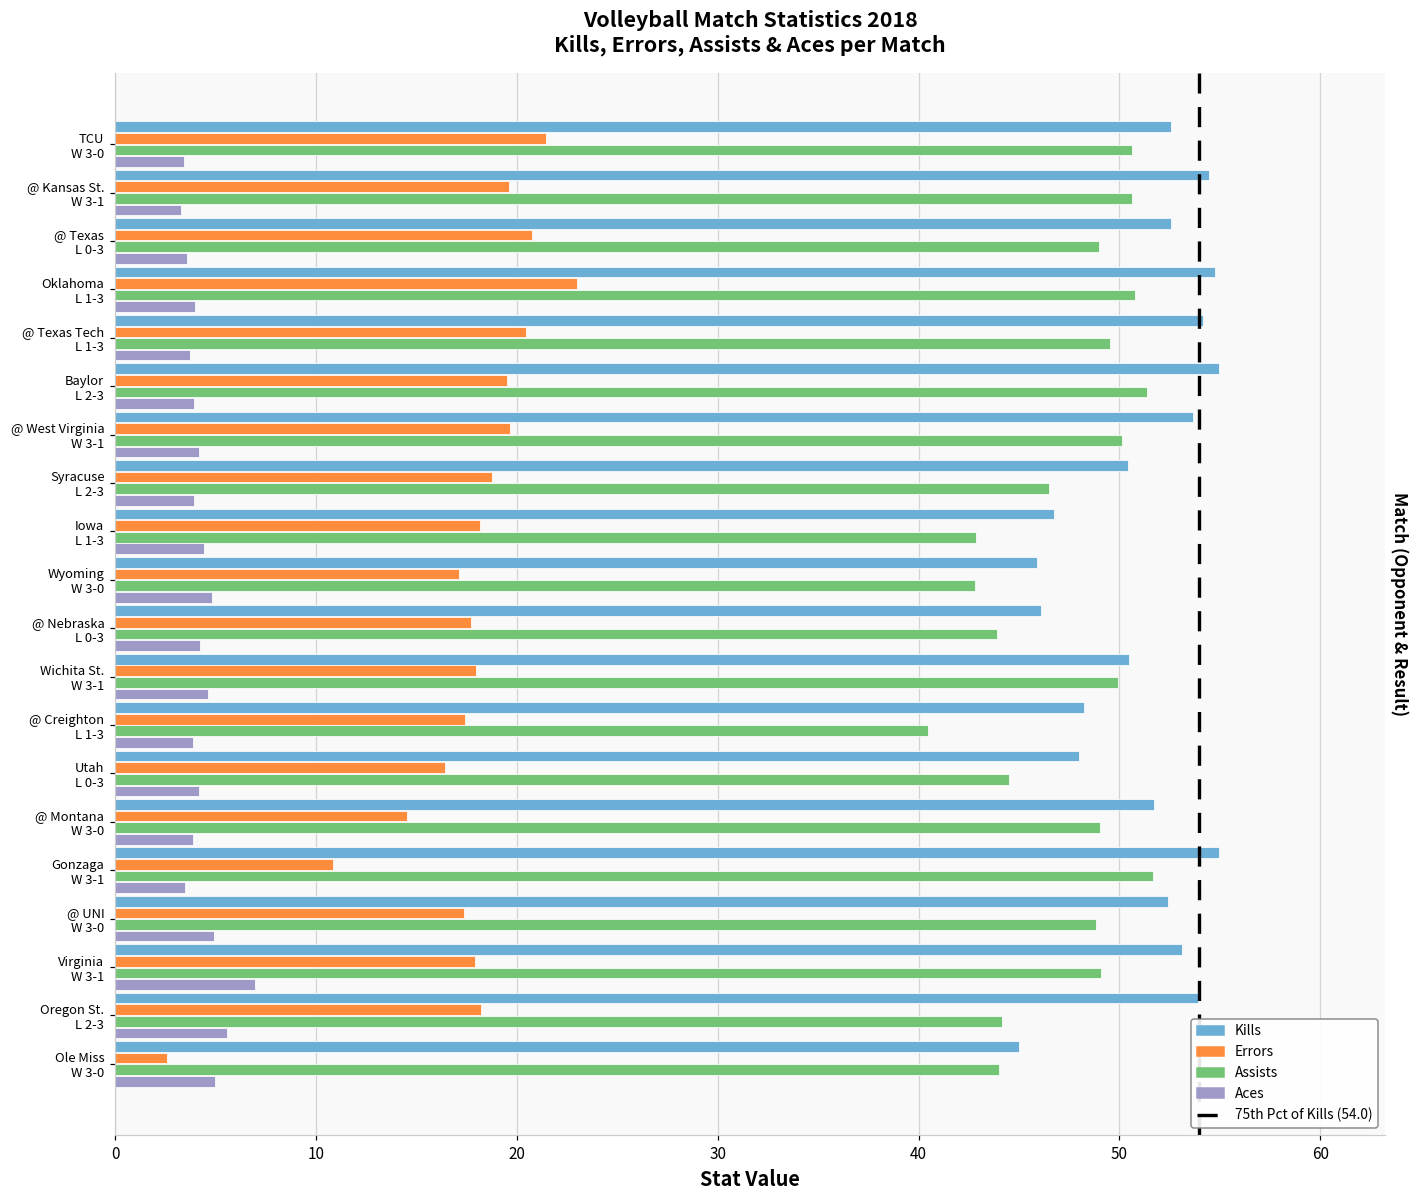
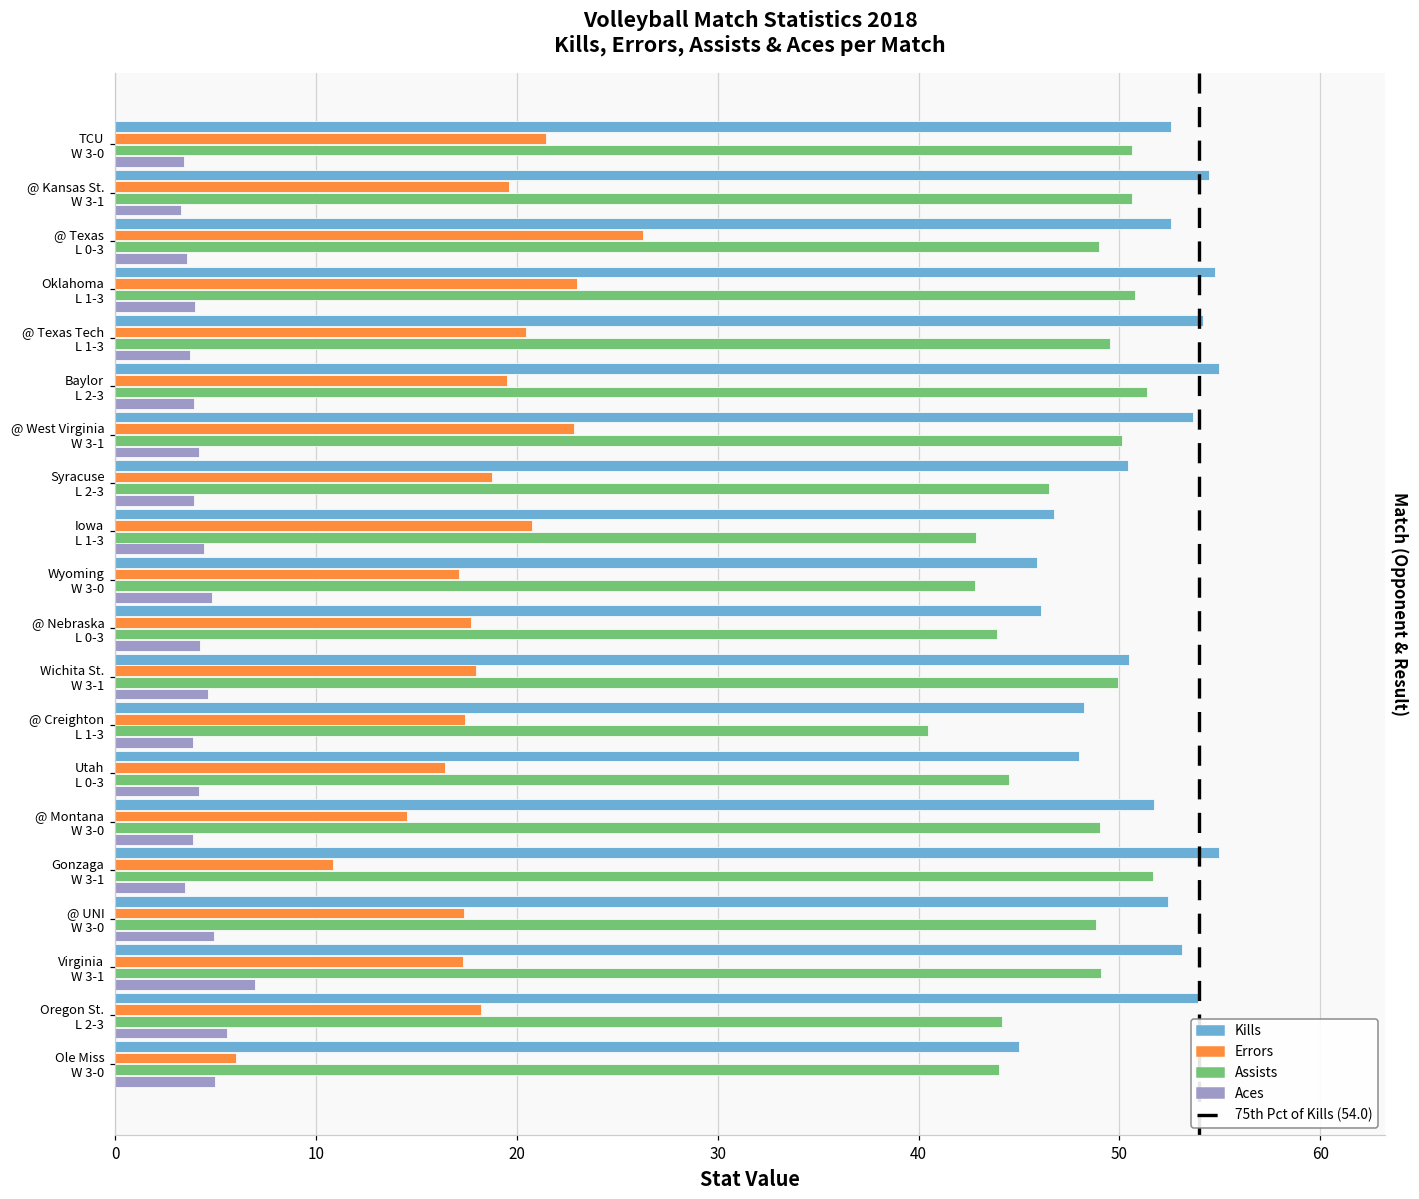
Errors, @ Texas L 0-3: 20.8 -> 26.3
Errors, @ West Virginia W 3-1: 19.7 -> 22.9
Errors, Iowa L 1-3: 18.2 -> 20.8
Errors, Virginia W 3-1: 17.9 -> 17.3
Errors, Ole Miss W 3-0: 2.6 -> 6.0
